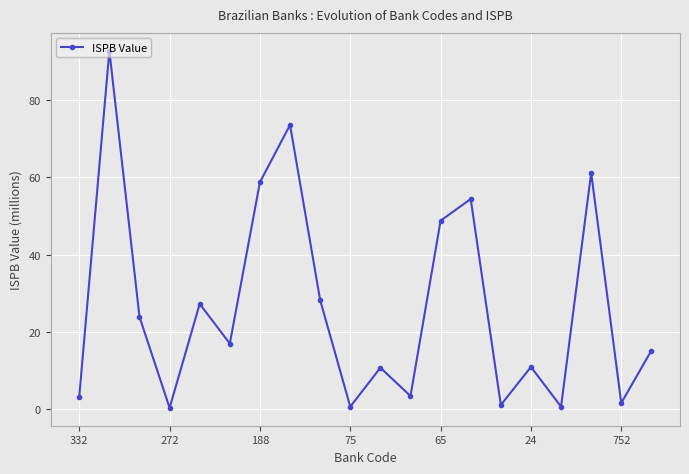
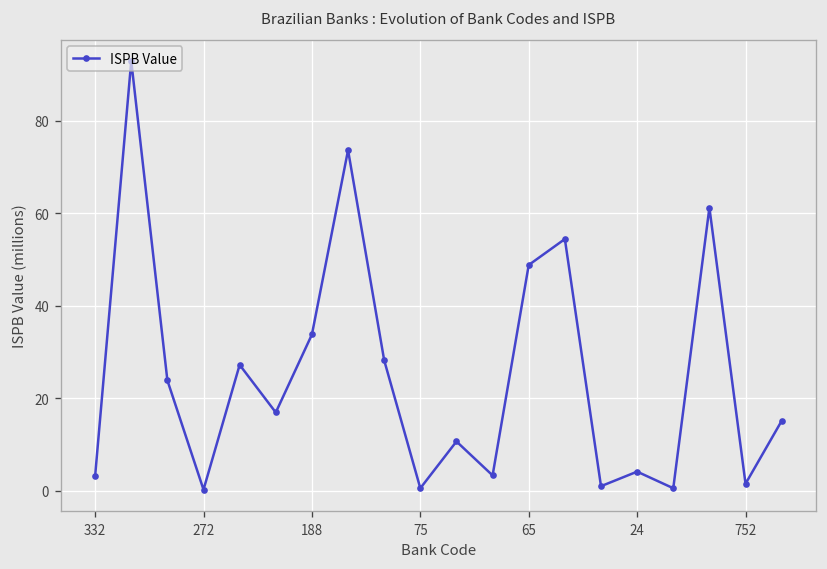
188: 59 -> 34
24: 11 -> 4
